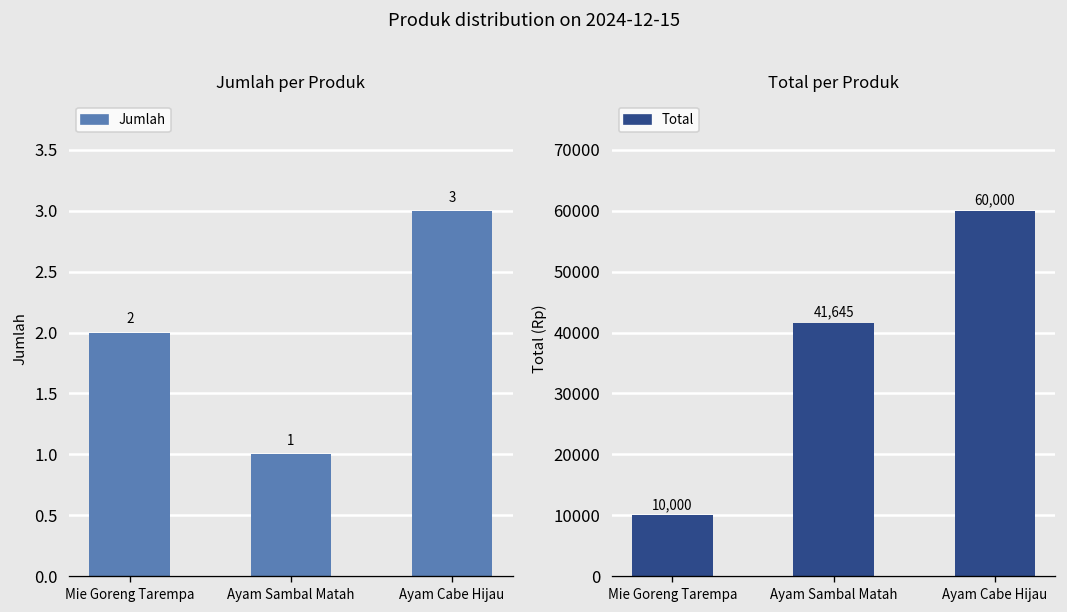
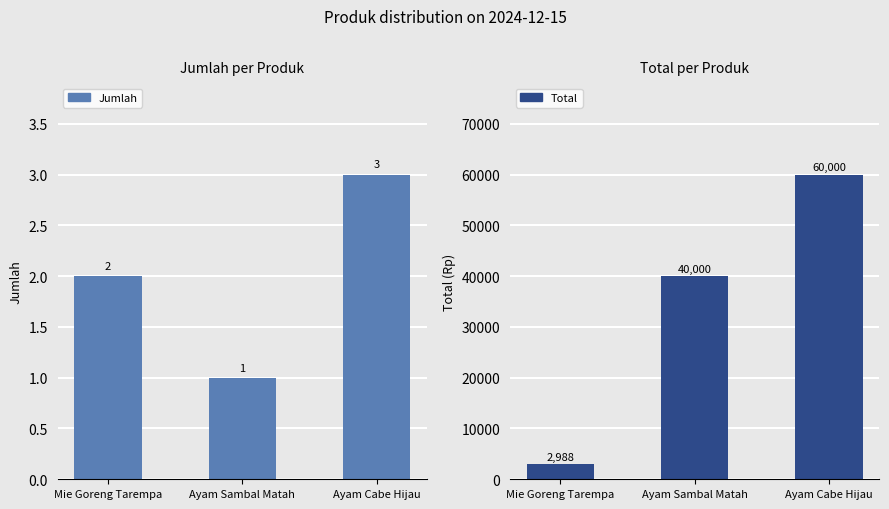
Total per Produk, Mie Goreng Tarempa: 10,000 -> 2,988
Total per Produk, Ayam Sambal Matah: 41,645 -> 40,000
